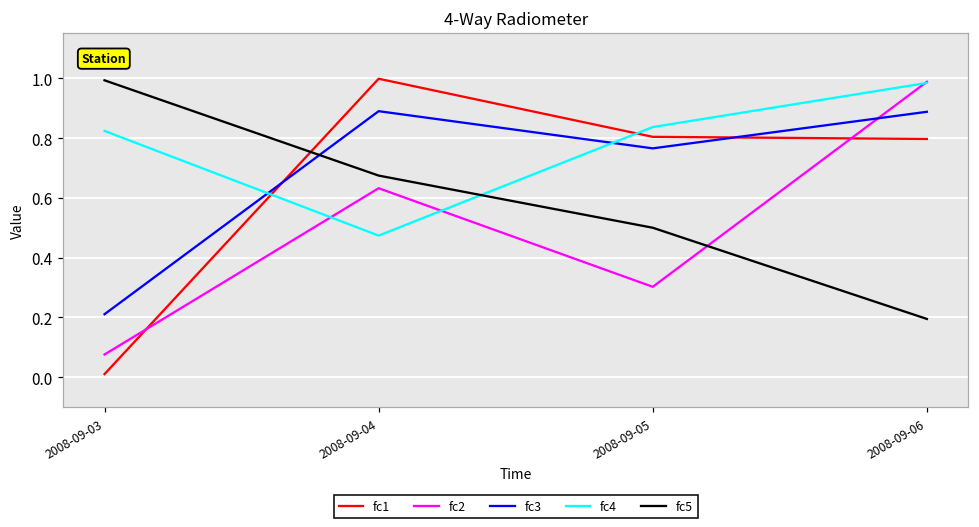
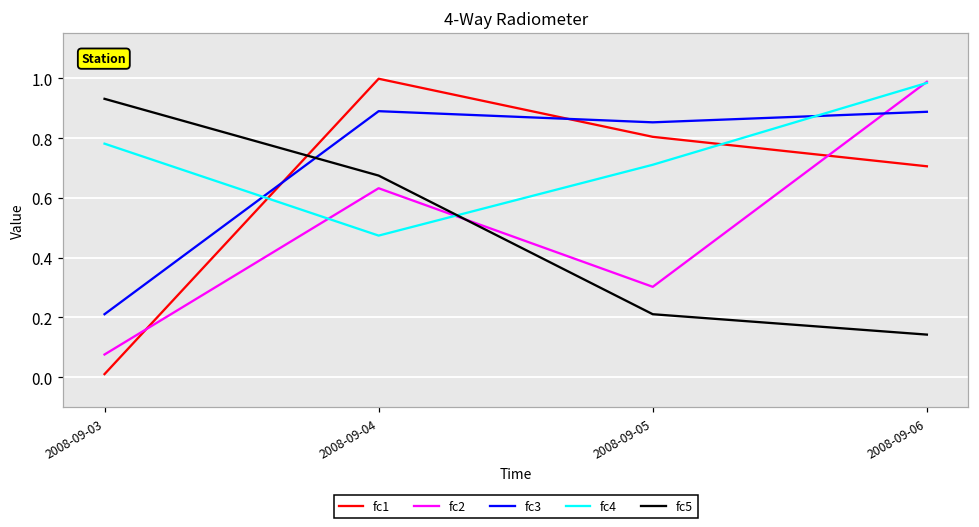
fc4, 2008-09-03: 0.82 -> 0.78
fc5, 2008-09-03: 0.99 -> 0.93
fc3, 2008-09-05: 0.77 -> 0.85
fc4, 2008-09-05: 0.84 -> 0.71
fc5, 2008-09-05: 0.50 -> 0.21
fc1, 2008-09-06: 0.80 -> 0.71
fc5, 2008-09-06: 0.19 -> 0.14
